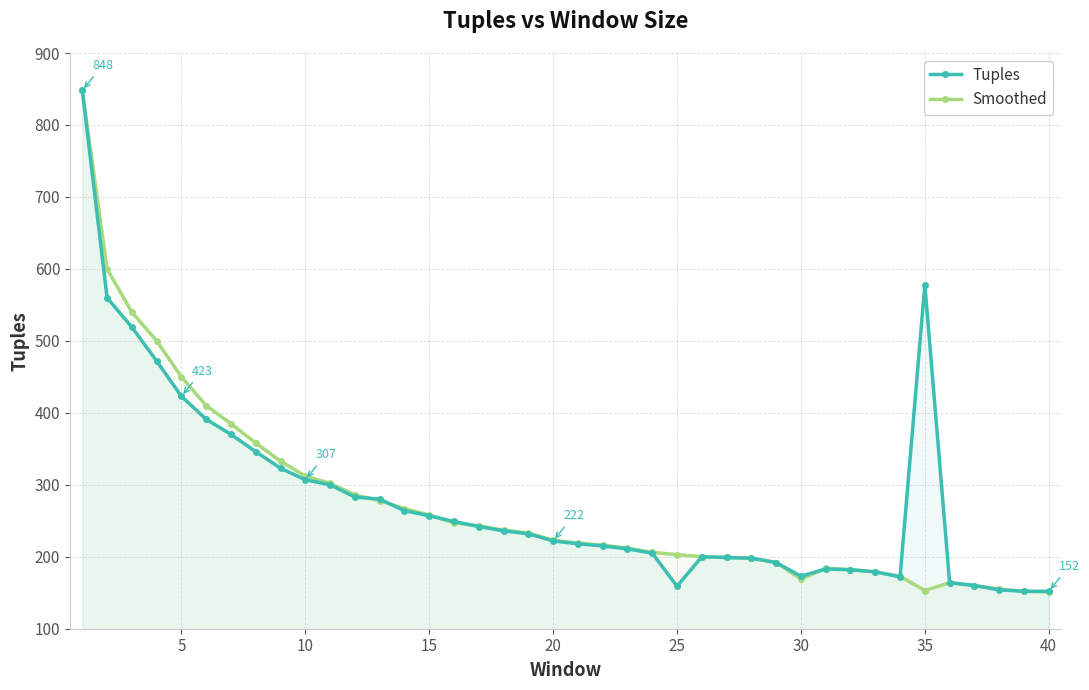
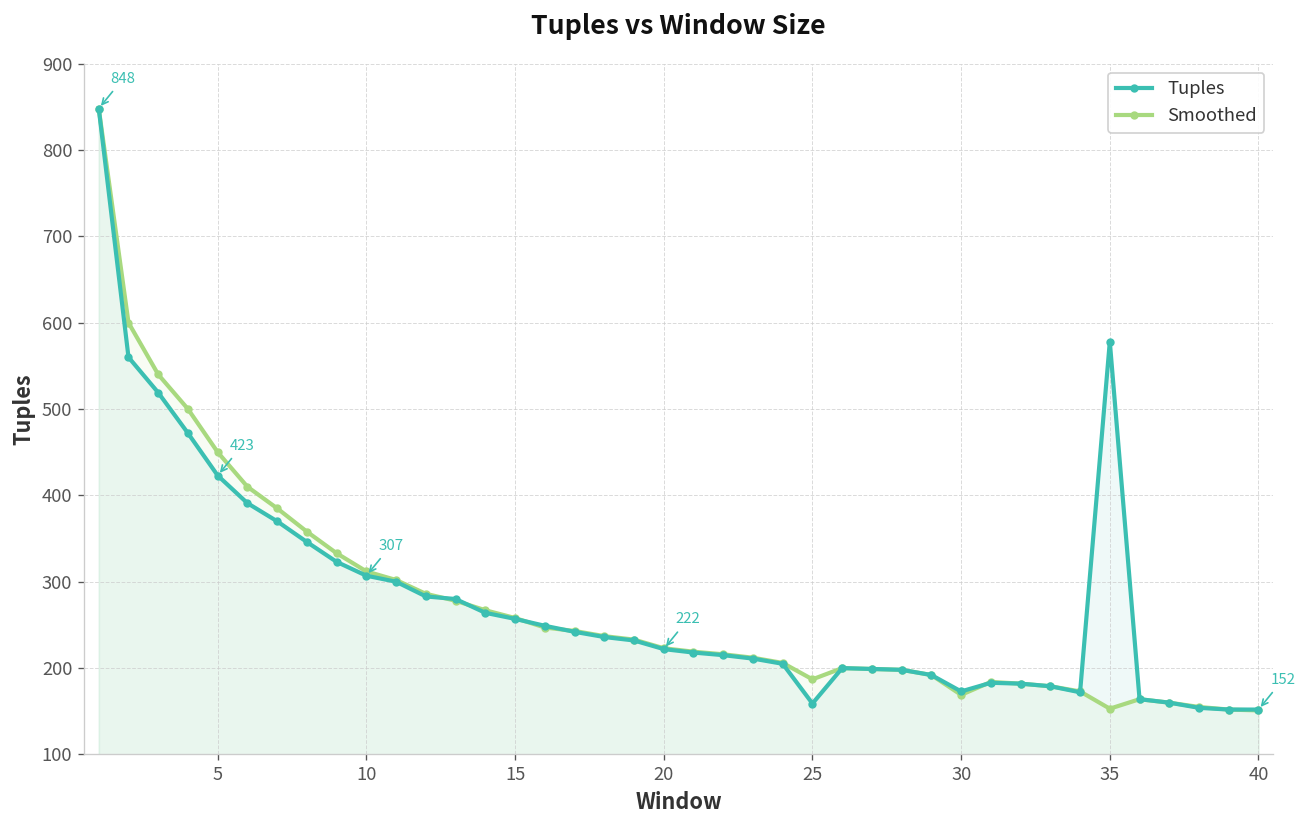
Smoothed, 25: 200 -> 190
